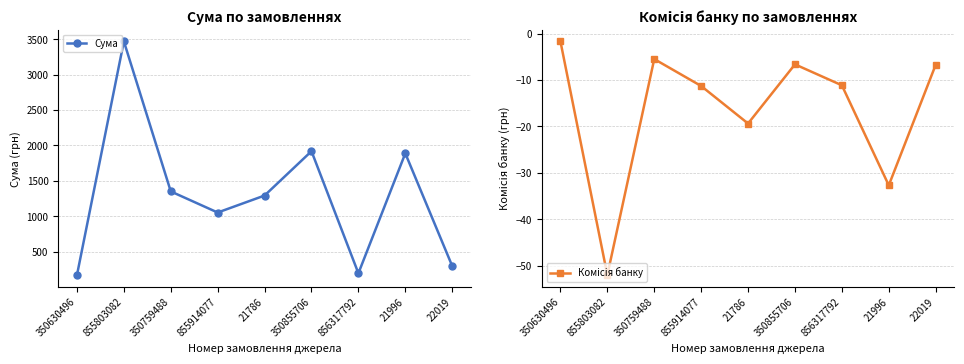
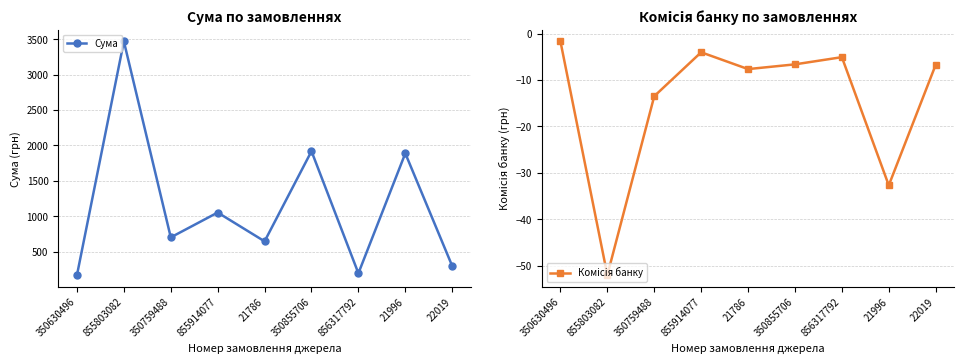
Сума по замовленнях, 350759488: 1400 -> 700
Сума по замовленнях, 21786: 1300 -> 600
Комісія банку по замовленнях, 350759488: -6 -> -14
Комісія банку по замовленнях, 855914077: -11 -> -4
Комісія банку по замовленнях, 21786: -19 -> -8
Комісія банку по замовленнях, 856317792: -11 -> -5
